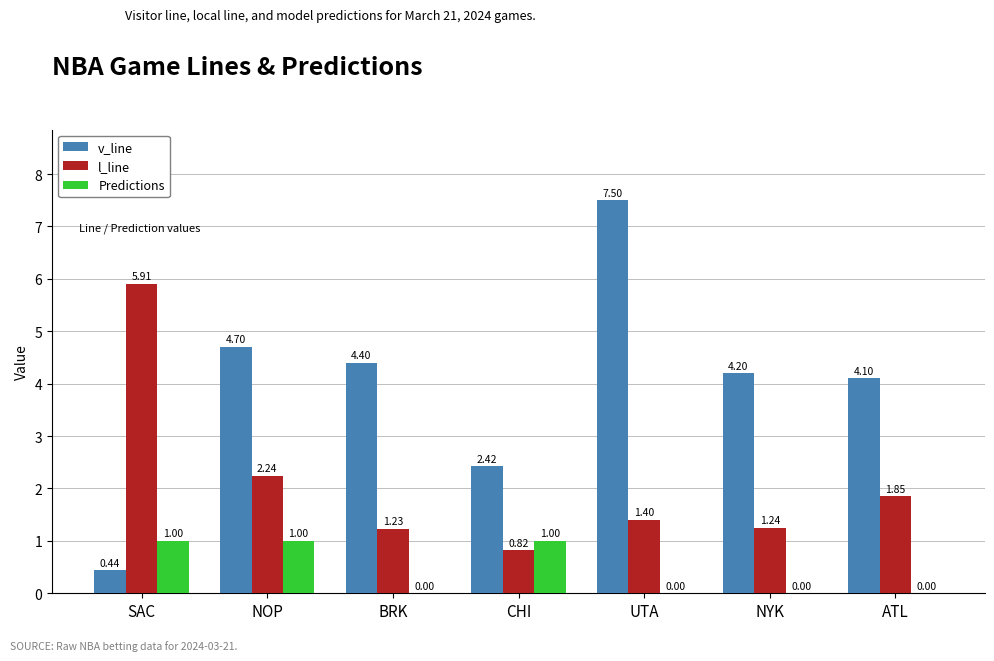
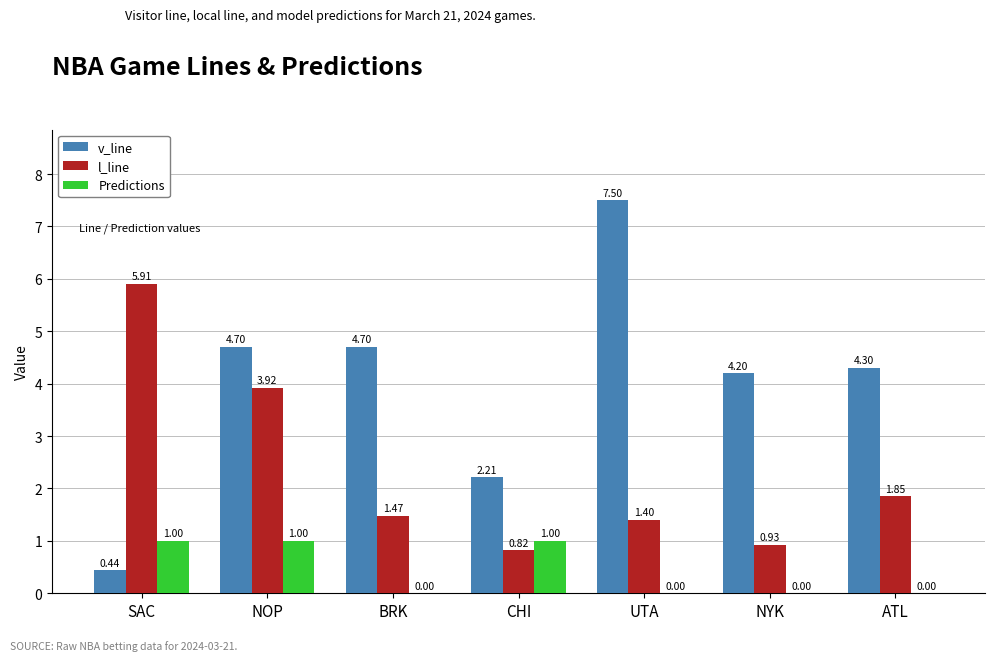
l_line, NOP: 2.24 -> 3.92
v_line, BRK: 4.40 -> 4.70
l_line, BRK: 1.23 -> 1.47
v_line, CHI: 2.42 -> 2.21
l_line, NYK: 1.24 -> 0.93
v_line, ATL: 4.10 -> 4.30
